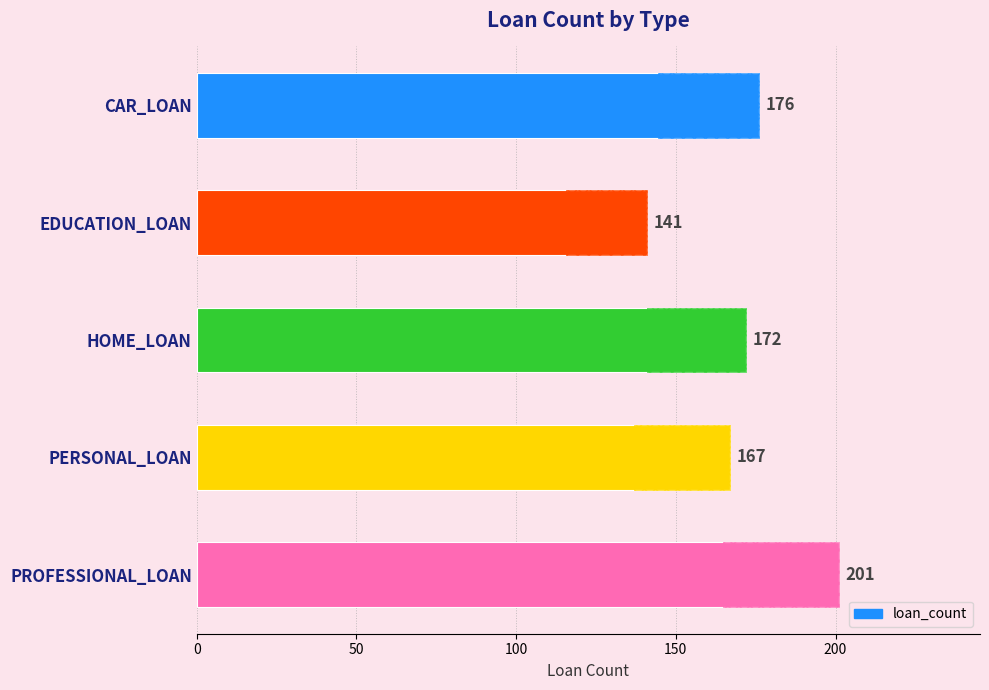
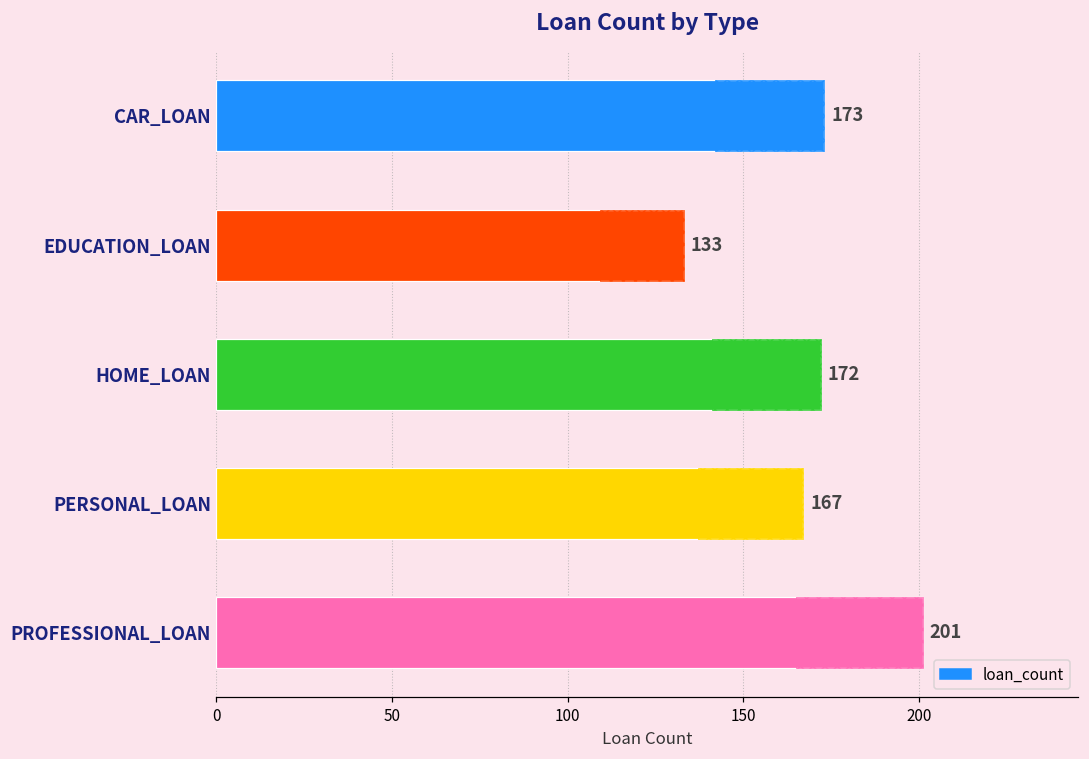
loan_count, CAR_LOAN: 176 -> 173
loan_count, EDUCATION_LOAN: 141 -> 133
